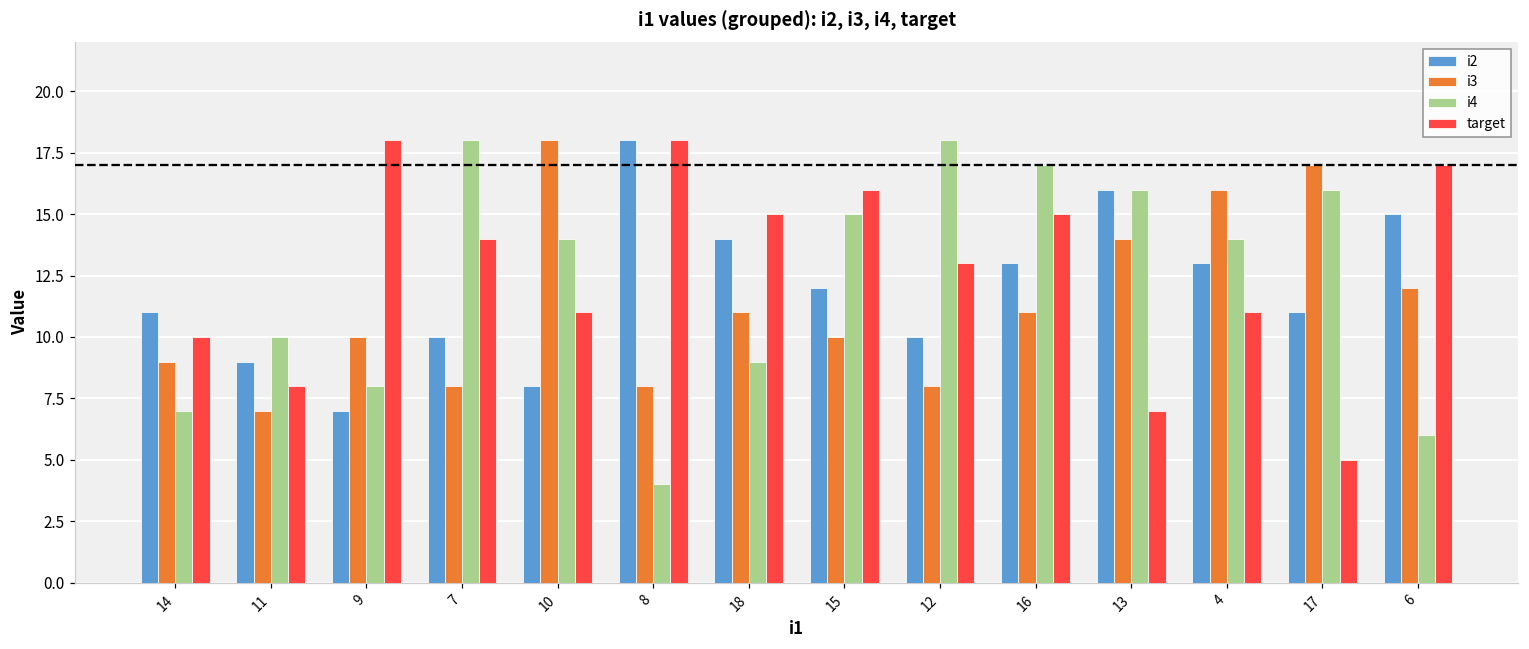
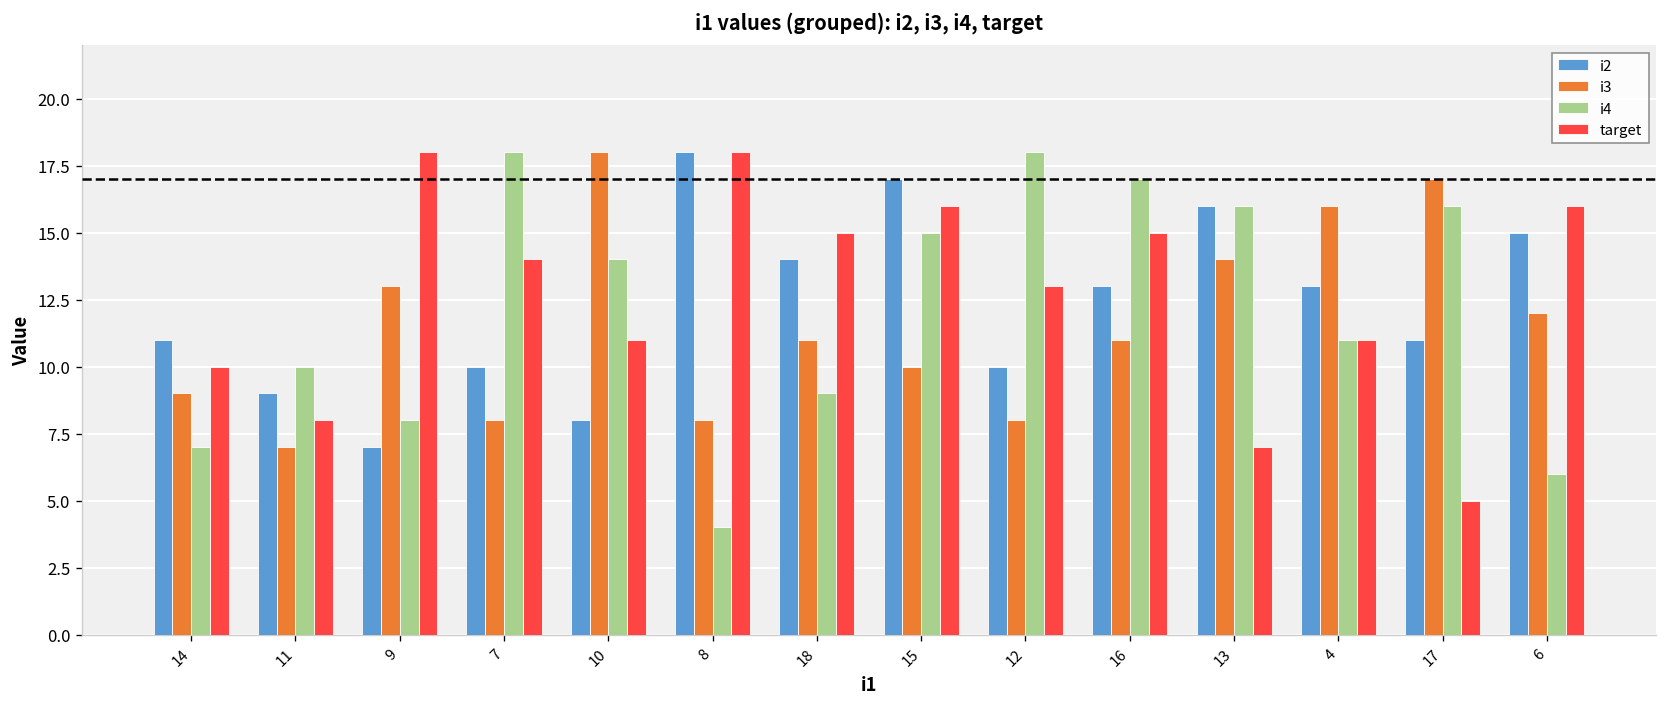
i3, 9: 10 -> 13
i2, 15: 12 -> 17
i4, 4: 14 -> 11
target, 6: 17 -> 16
